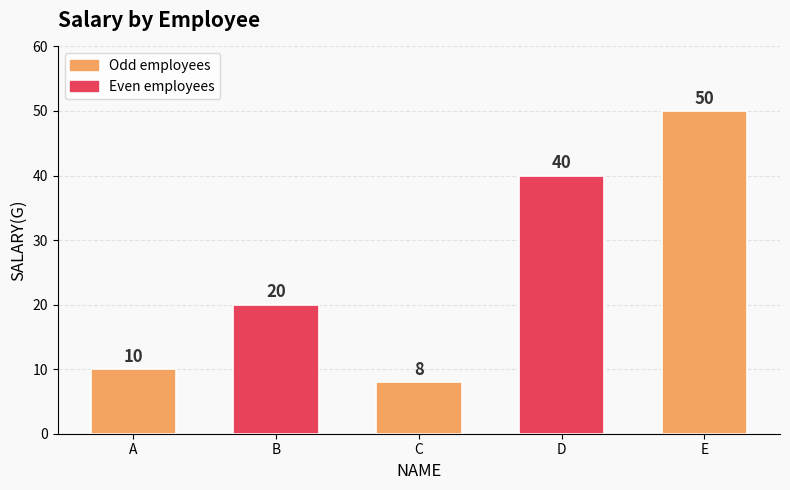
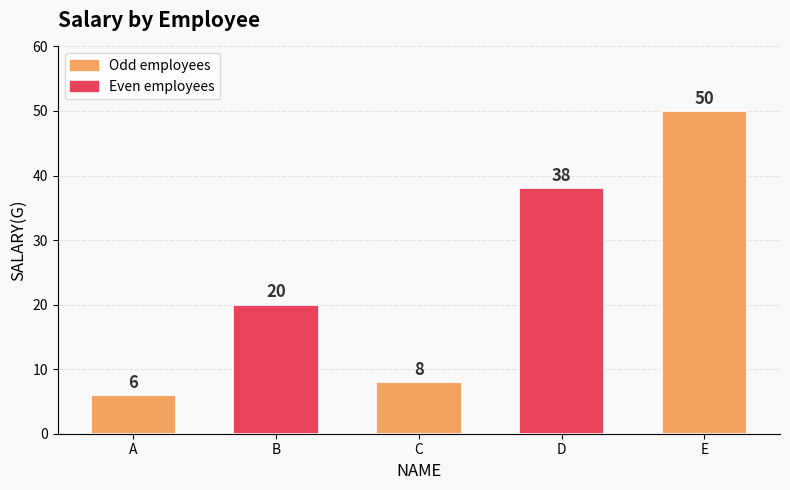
A: 10 -> 6
D: 40 -> 38
